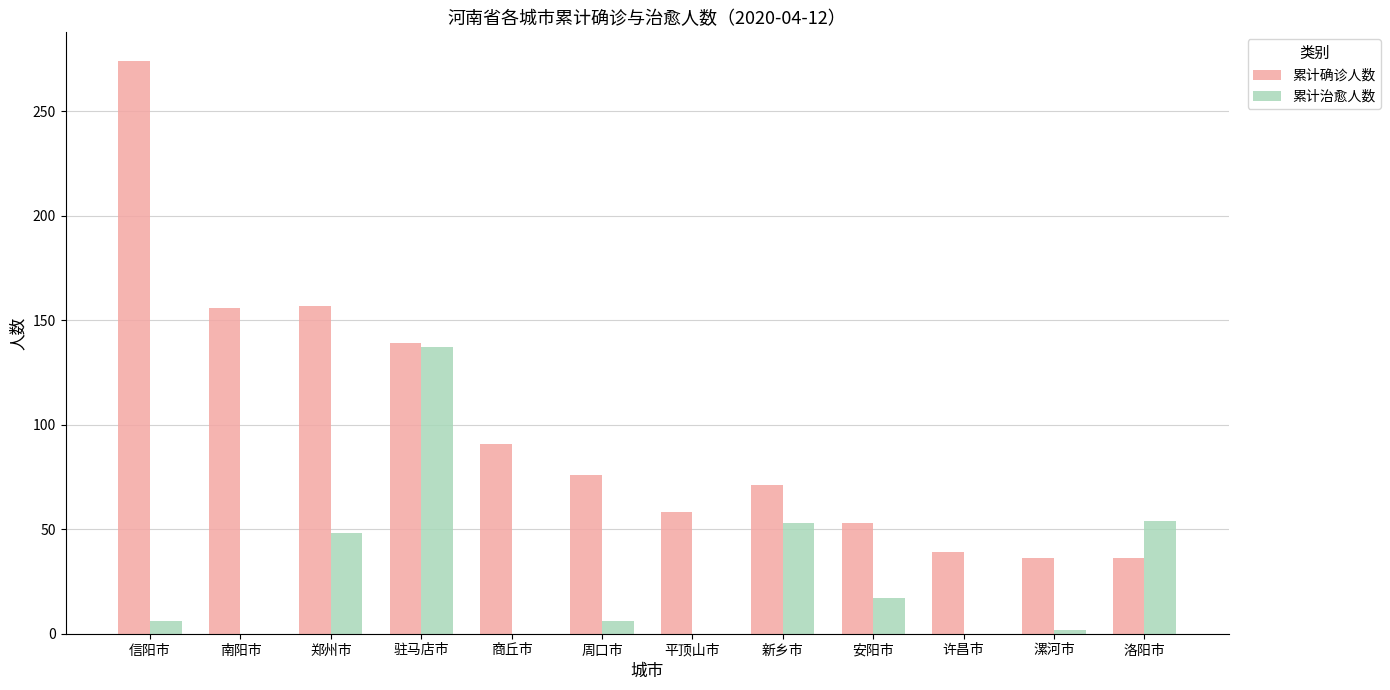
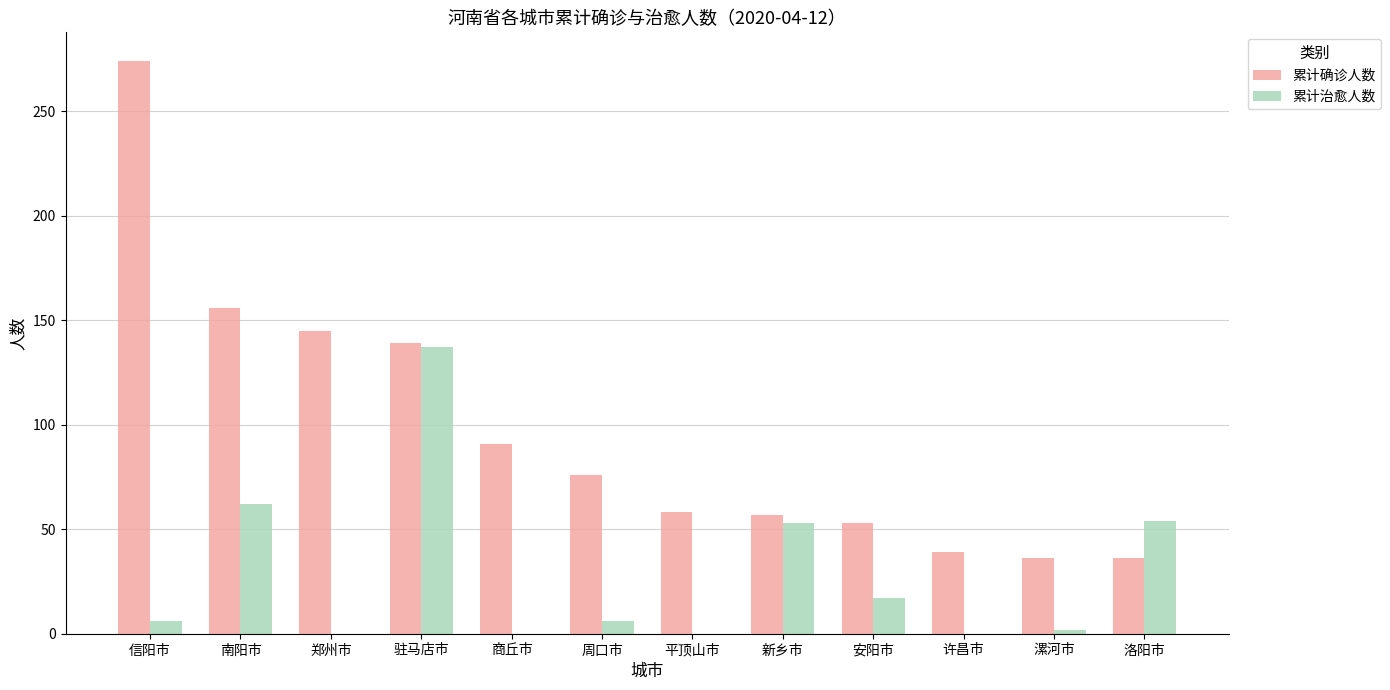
累计治愈人数, 南阳市: 0 -> 62
累计确诊人数, 郑州市: 157 -> 145
累计治愈人数, 郑州市: 48 -> 0
累计确诊人数, 新乡市: 71 -> 57
